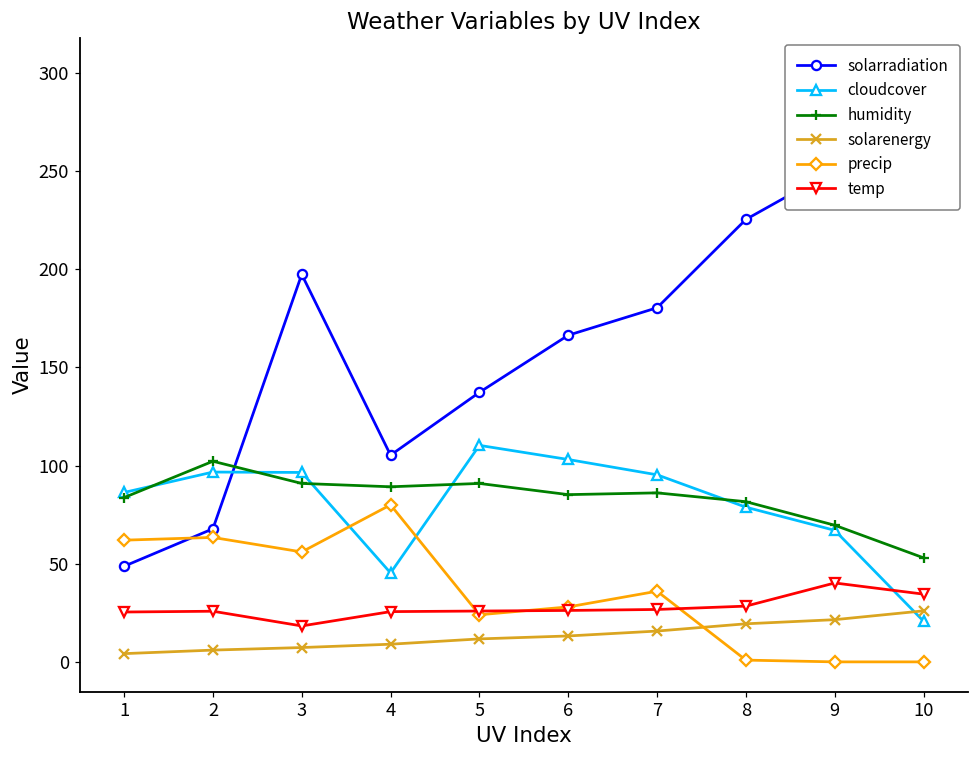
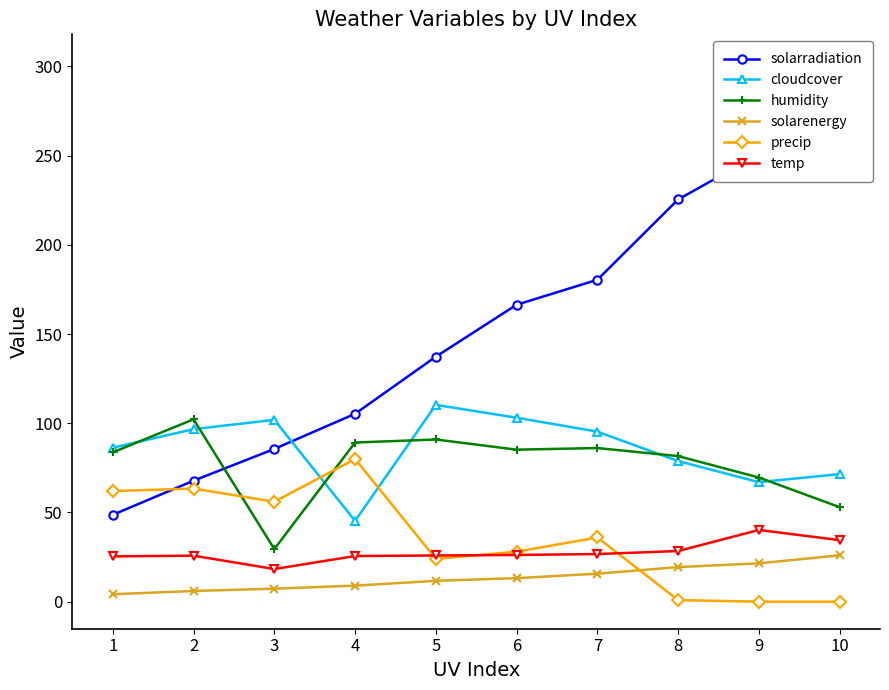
solarradiation, 3: 197 -> 86
cloudcover, 3: 97 -> 102
humidity, 3: 91 -> 30
cloudcover, 10: 21 -> 72
